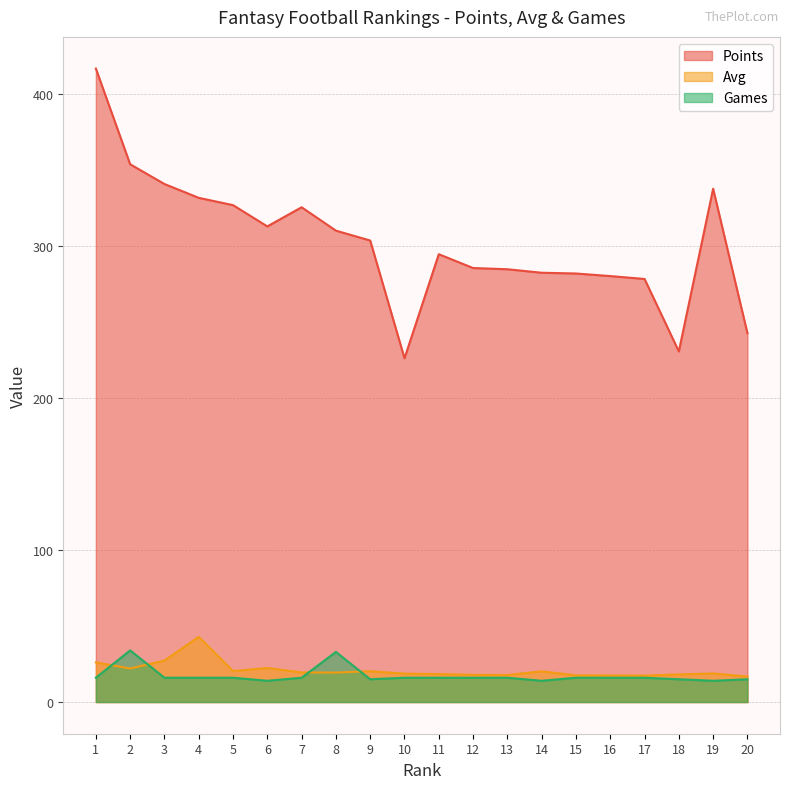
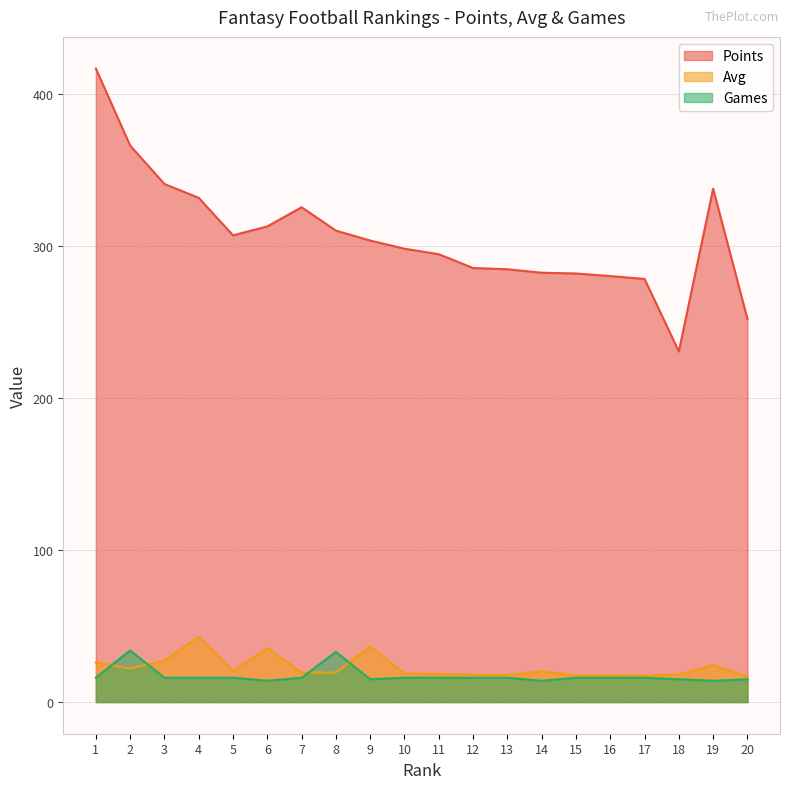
Points, 2: 354 -> 366
Points, 5: 327 -> 307
Avg, 6: 22 -> 36
Avg, 9: 20 -> 37
Points, 10: 226 -> 298
Avg, 19: 19 -> 24
Points, 20: 243 -> 252
